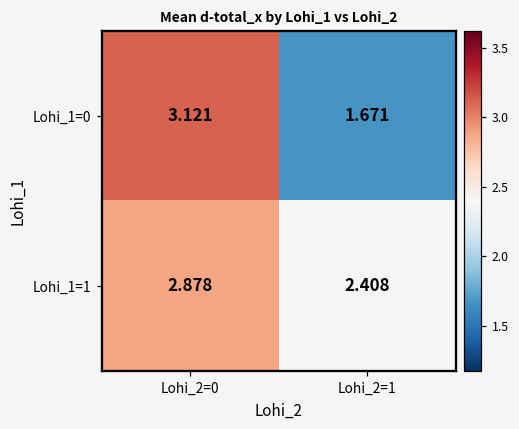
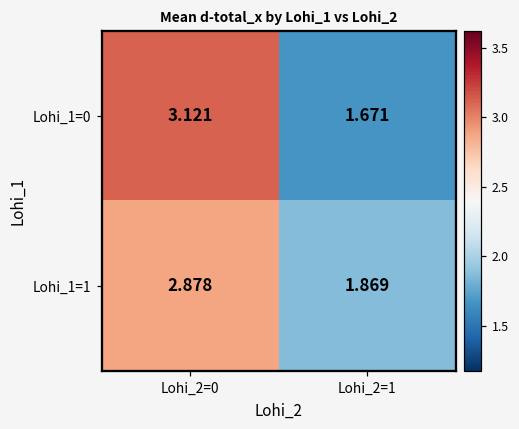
Lohi_1=1, Lohi_2=1: 2.408 -> 1.869
